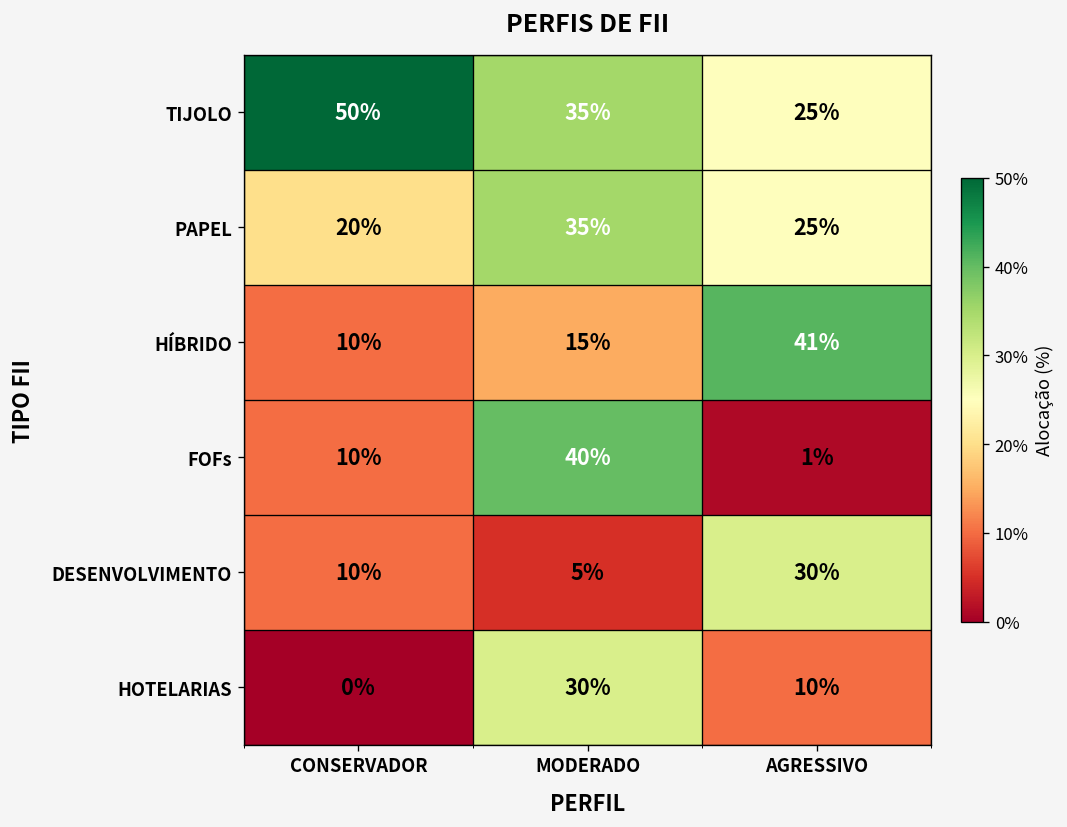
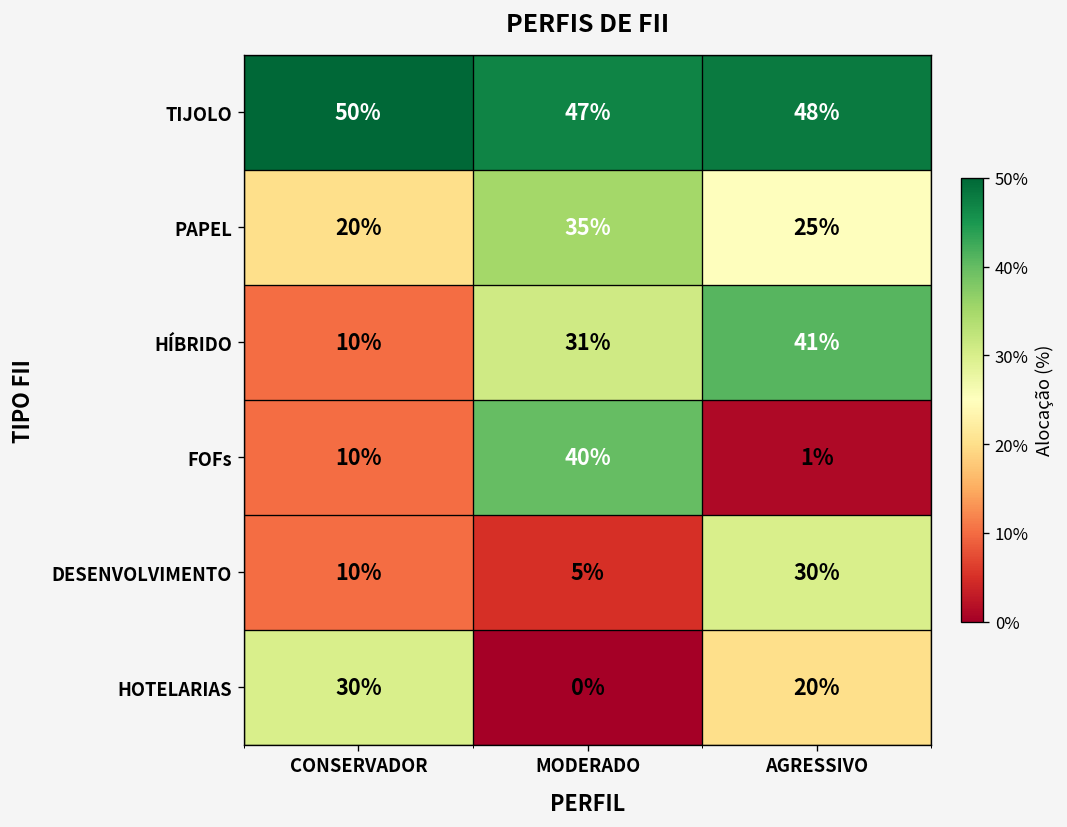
TIJOLO, MODERADO: 35% -> 47%
TIJOLO, AGRESSIVO: 25% -> 48%
HÍBRIDO, MODERADO: 15% -> 31%
HOTELARIAS, CONSERVADOR: 0% -> 30%
HOTELARIAS, MODERADO: 30% -> 0%
HOTELARIAS, AGRESSIVO: 10% -> 20%
